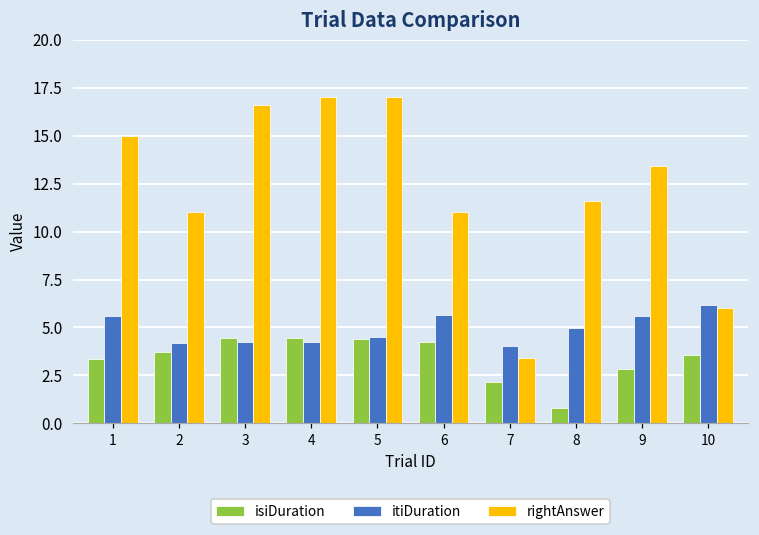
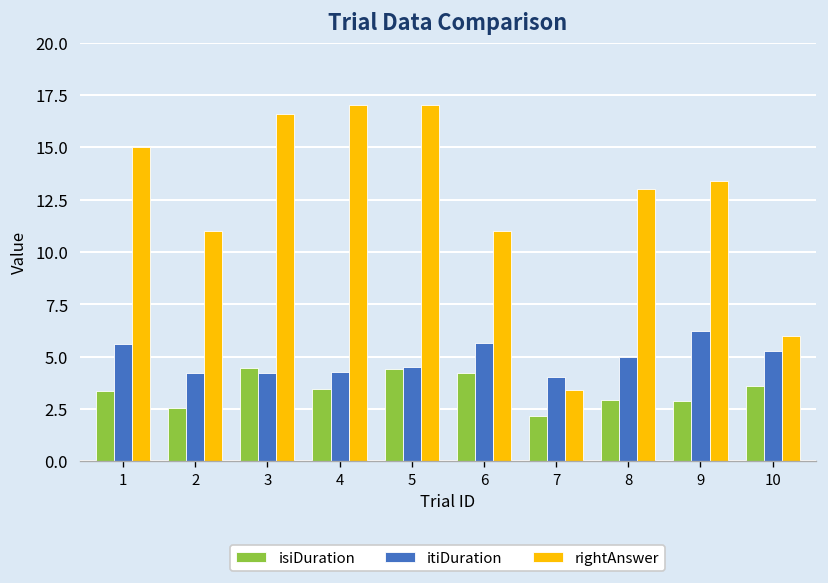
isiDuration, 2: 3.7 -> 2.5
isiDuration, 4: 4.5 -> 3.4
isiDuration, 8: 0.8 -> 2.9
rightAnswer, 8: 11.6 -> 13.0
itiDuration, 9: 5.6 -> 6.2
itiDuration, 10: 6.2 -> 5.2
